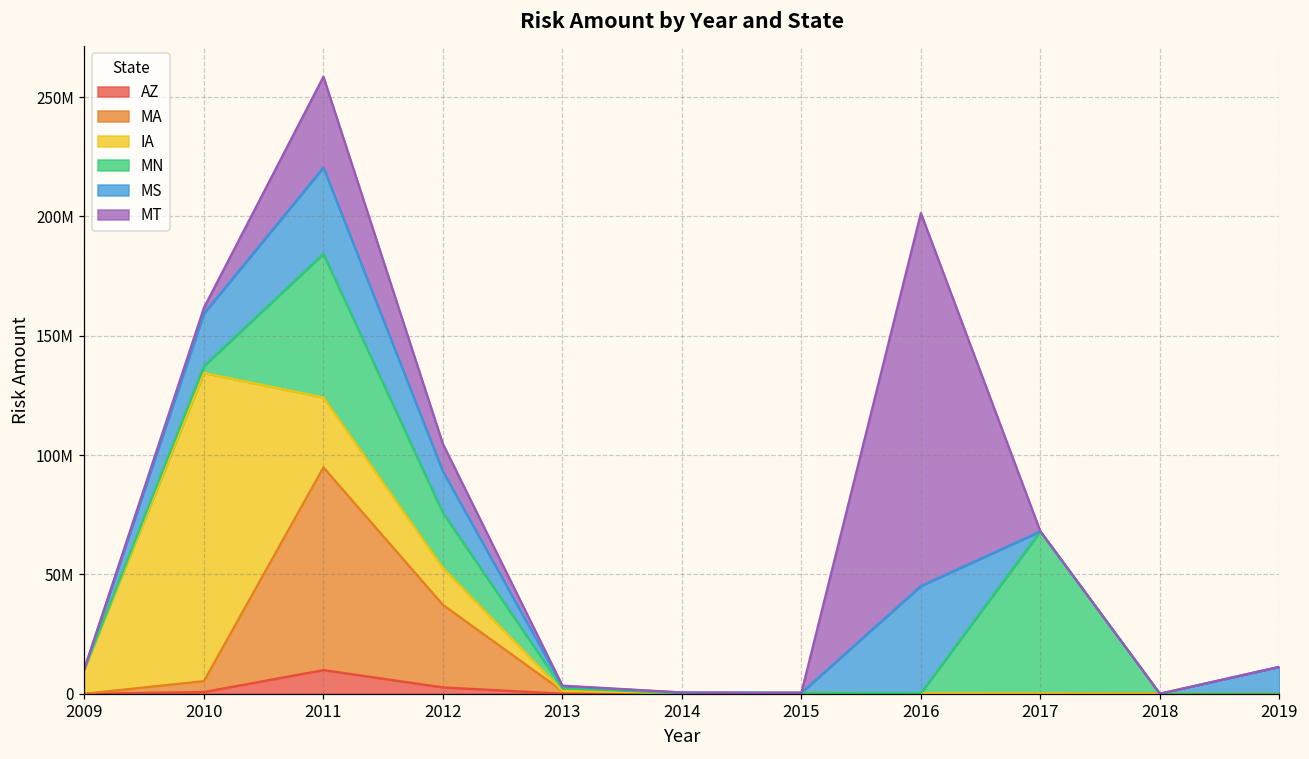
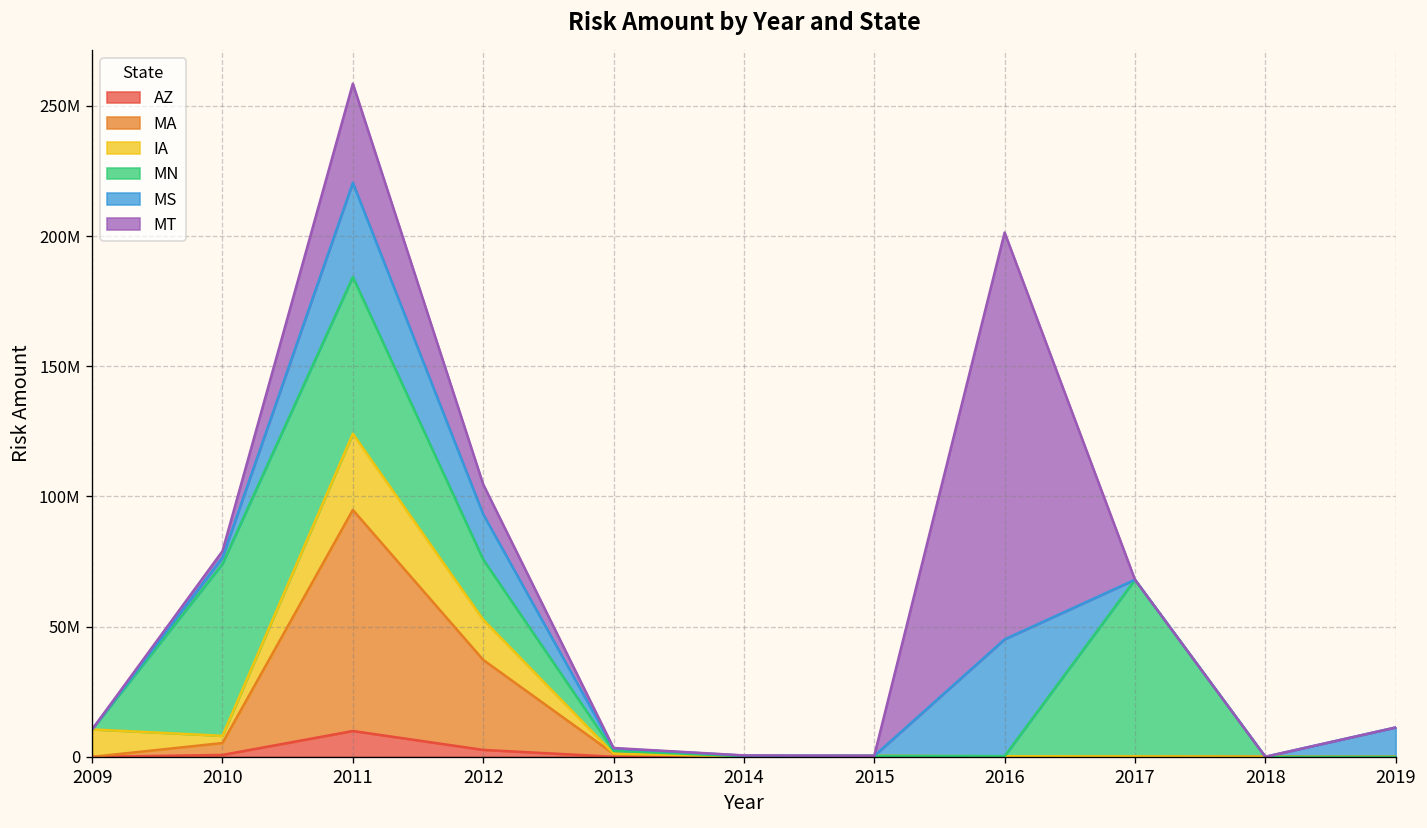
IA, 2010: 129000000 -> 3000000
MN, 2010: 3000000 -> 66000000
MS, 2010: 22000000 -> 2000000
